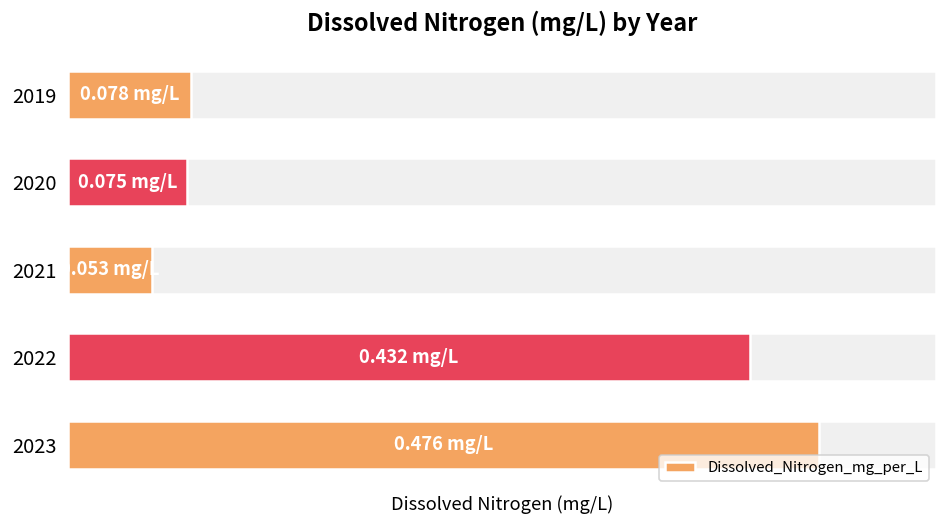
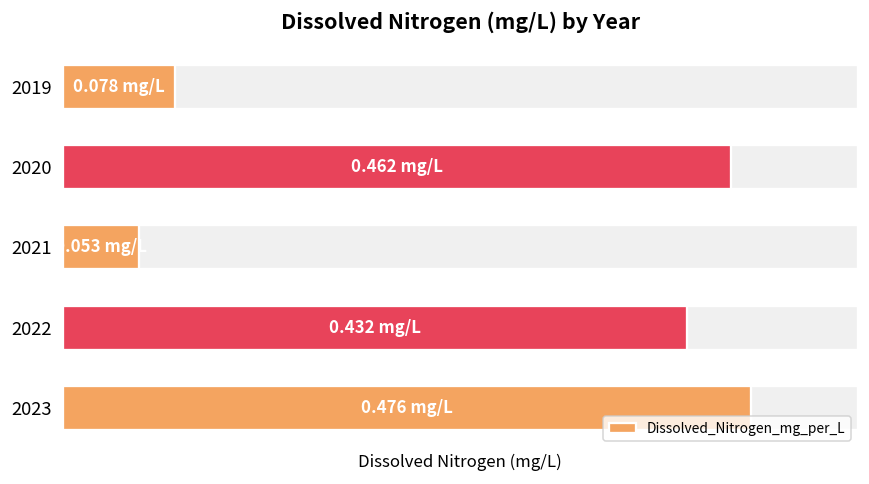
Dissolved_Nitrogen_mg_per_L, 2020: 0.075 -> 0.462
